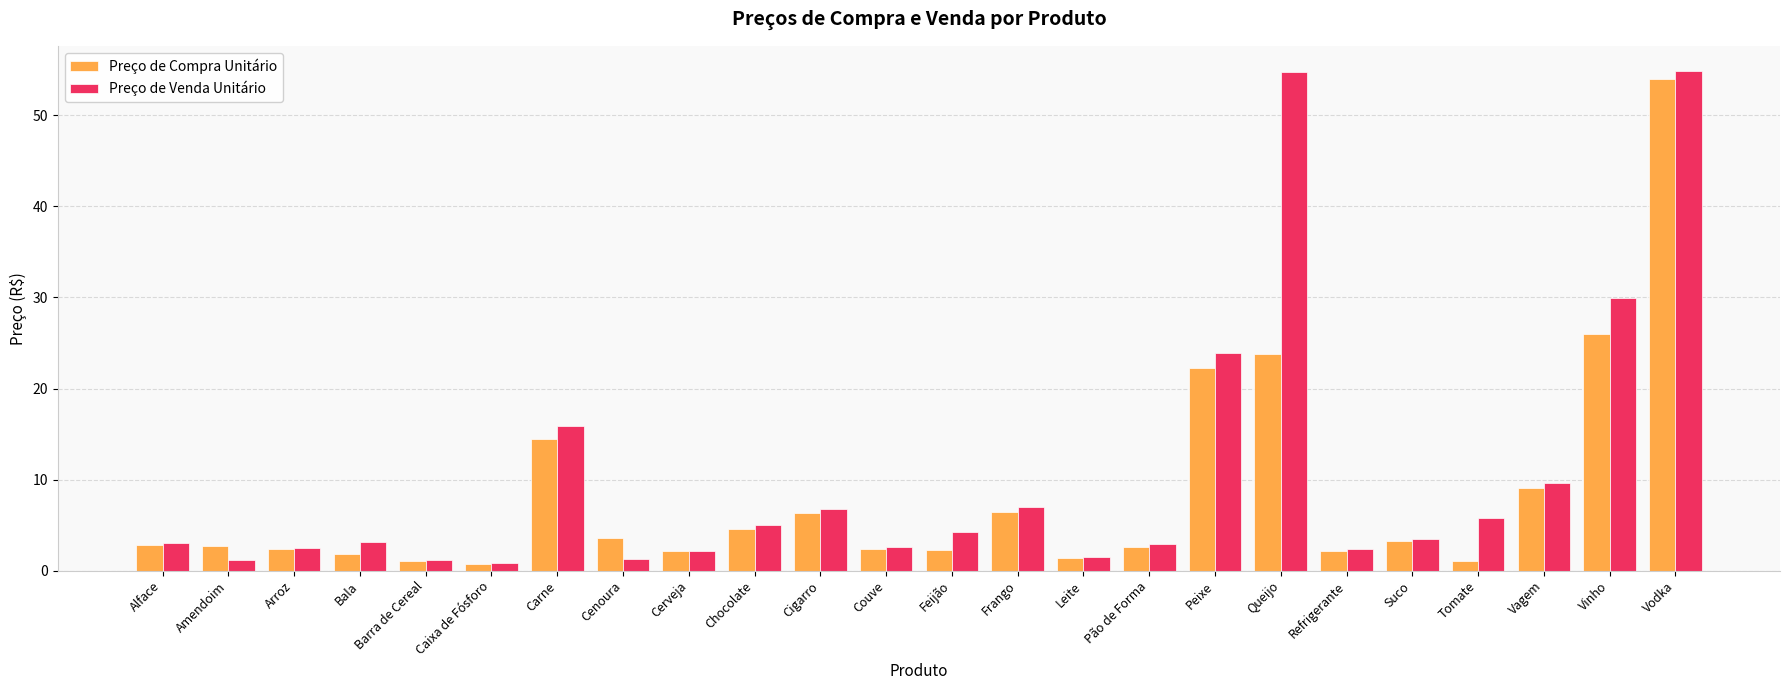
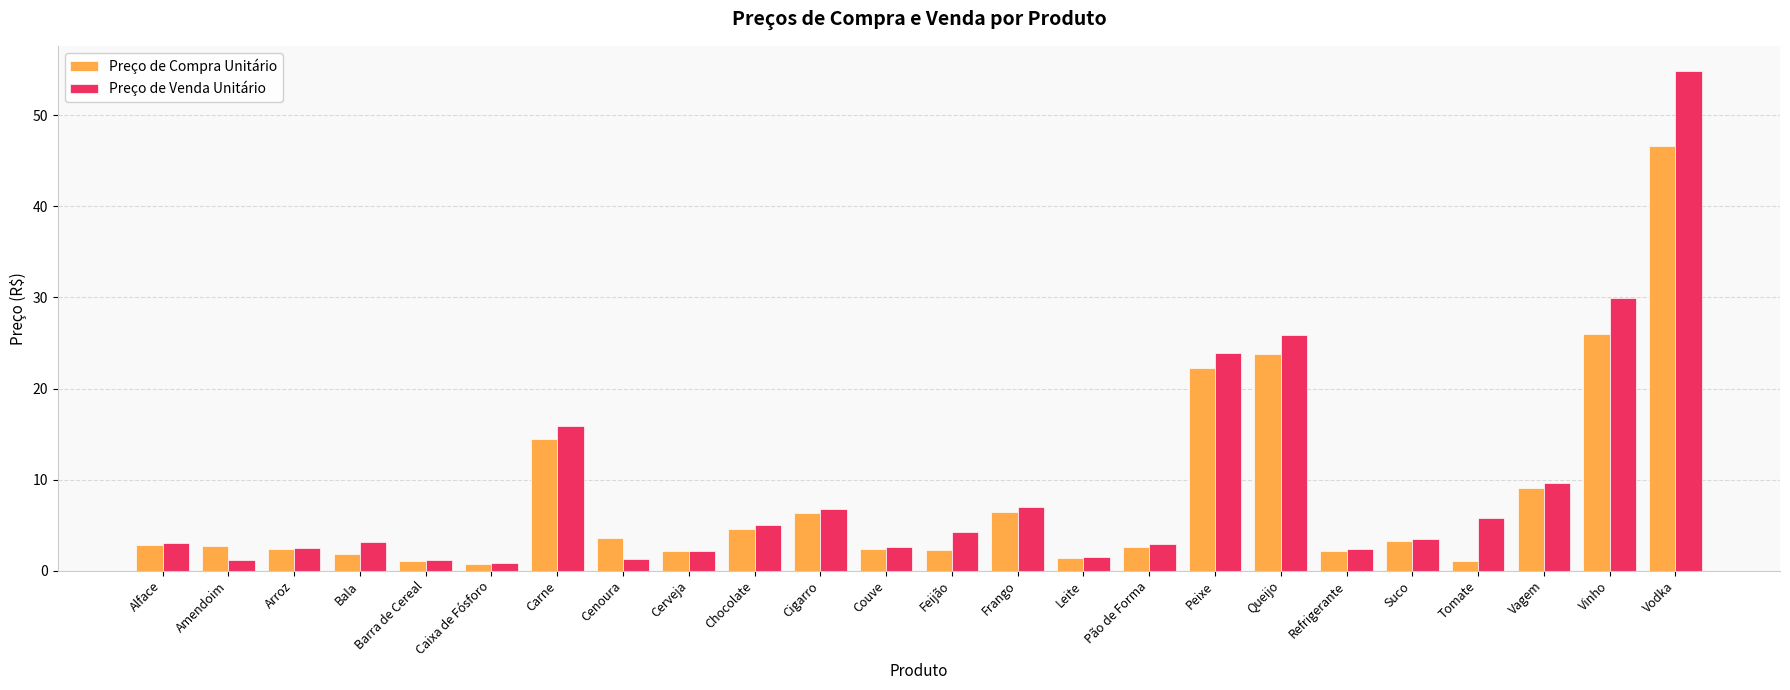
Preço de Venda Unitário, Queijo: 55 -> 26
Preço de Compra Unitário, Vodka: 54 -> 47
